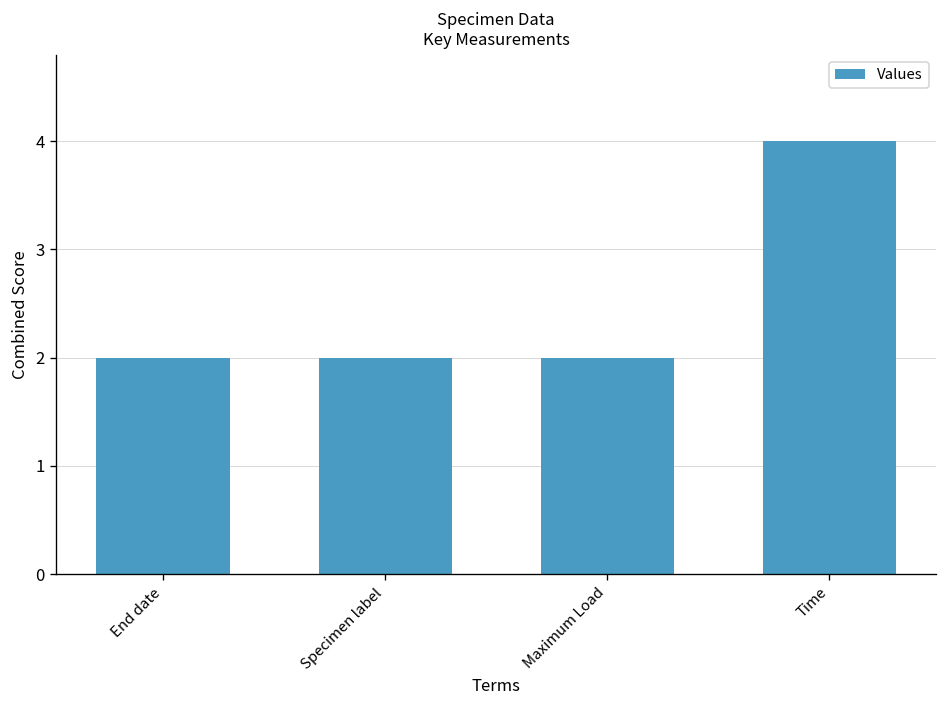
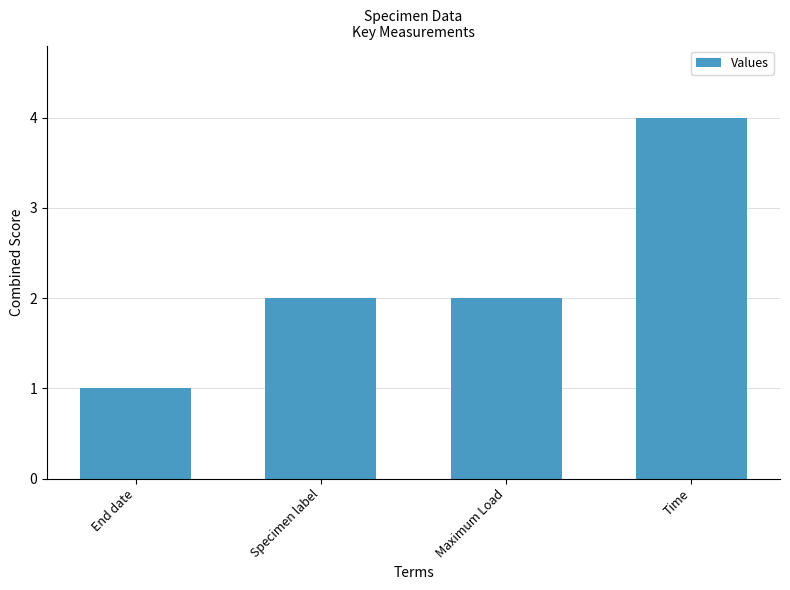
End date: 2 -> 1
